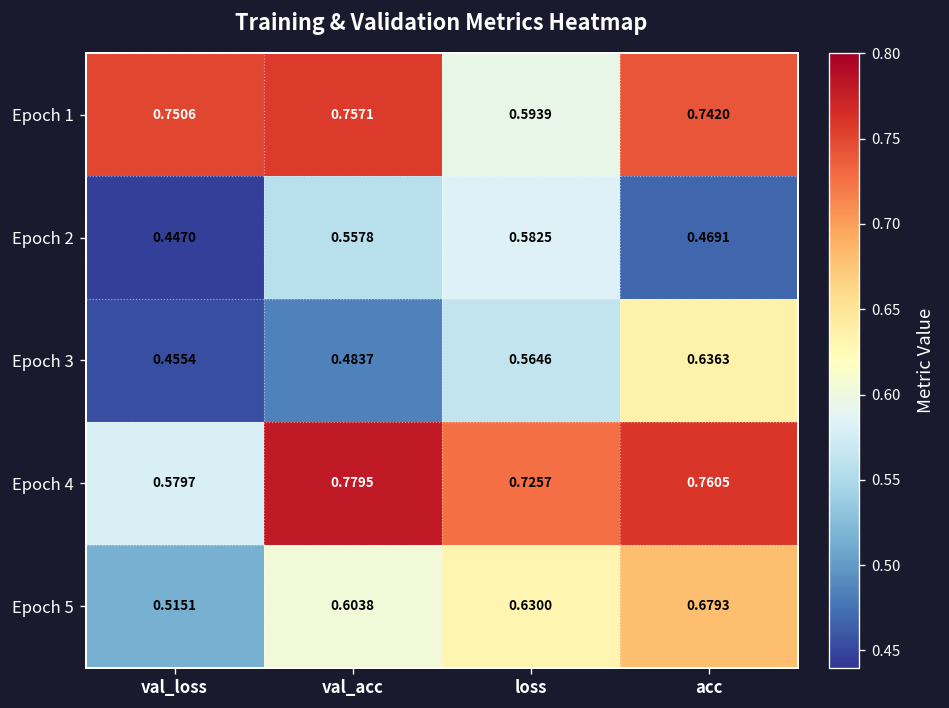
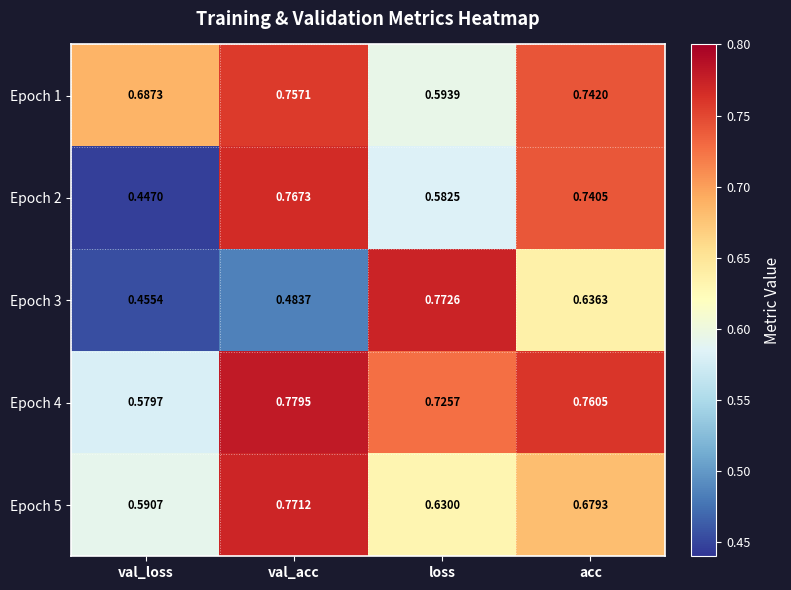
Epoch 1, val_loss: 0.7506 -> 0.6873
Epoch 2, val_acc: 0.5578 -> 0.7673
Epoch 2, acc: 0.4691 -> 0.7405
Epoch 3, loss: 0.5646 -> 0.7726
Epoch 5, val_loss: 0.5151 -> 0.5907
Epoch 5, val_acc: 0.6038 -> 0.7712
